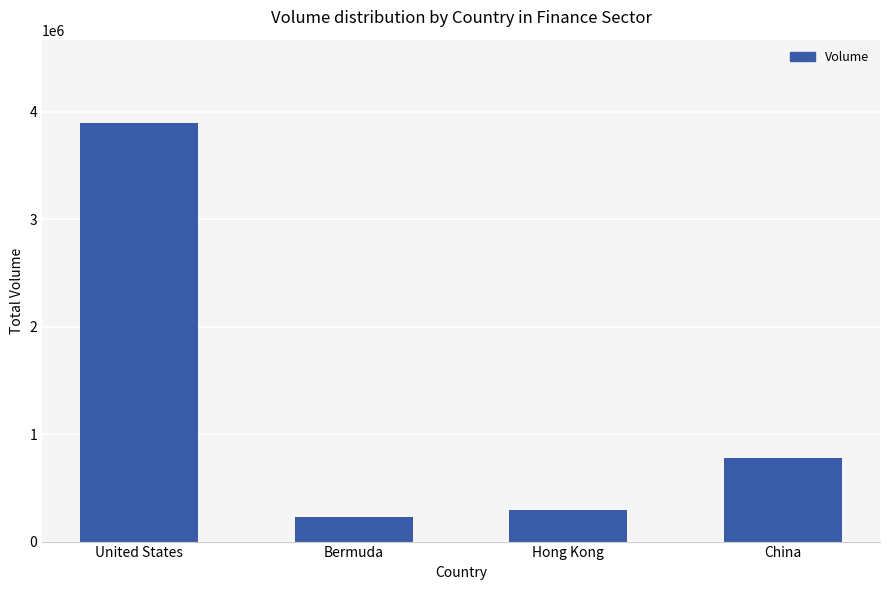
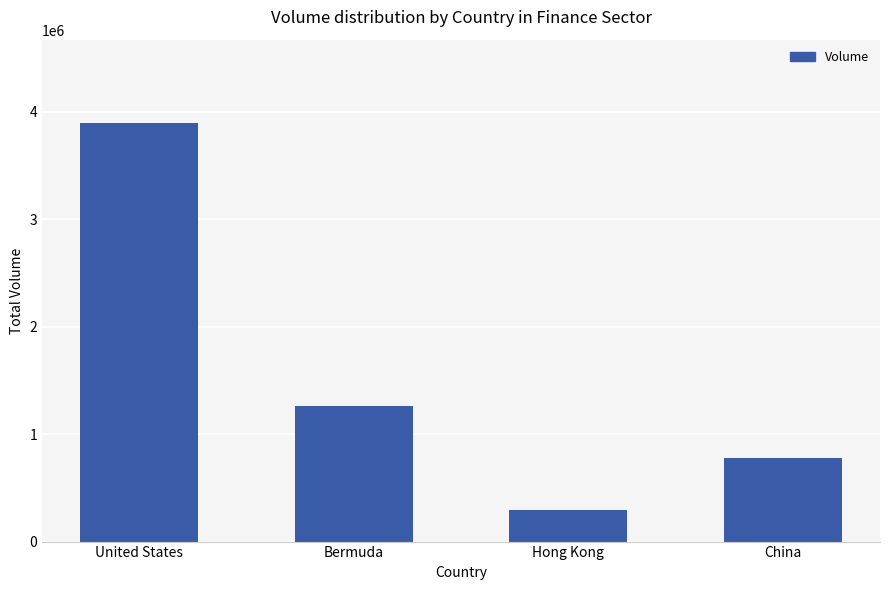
Bermuda: 230000 -> 1260000
